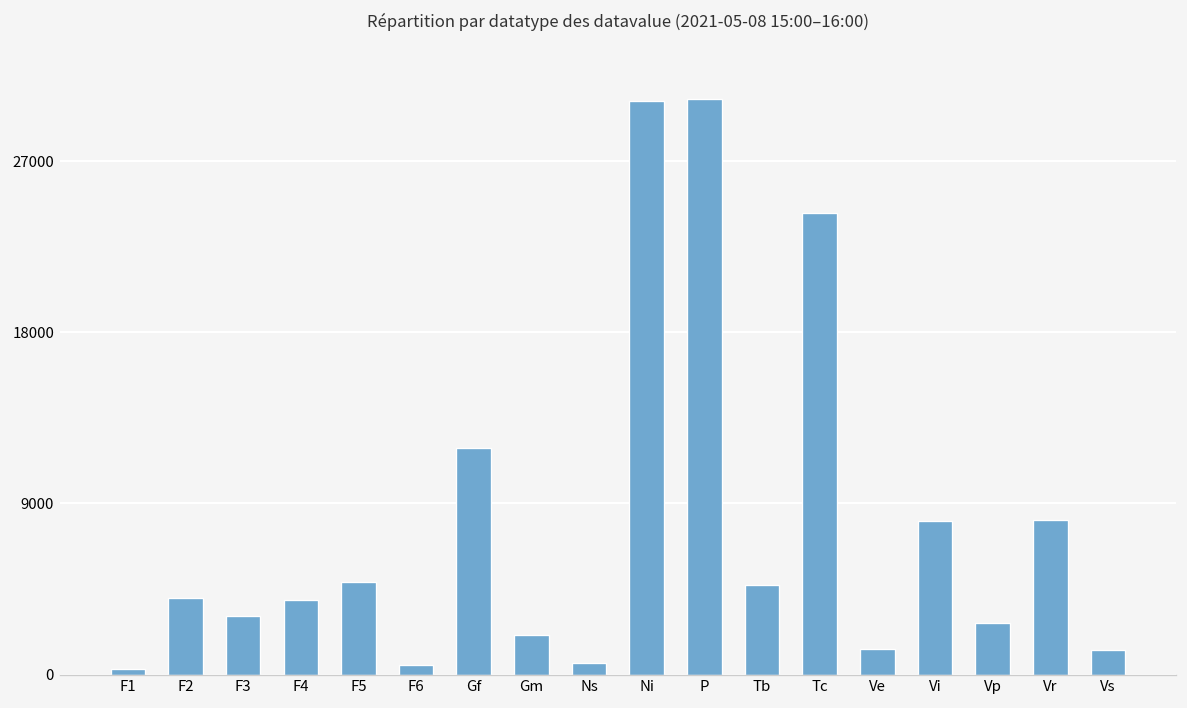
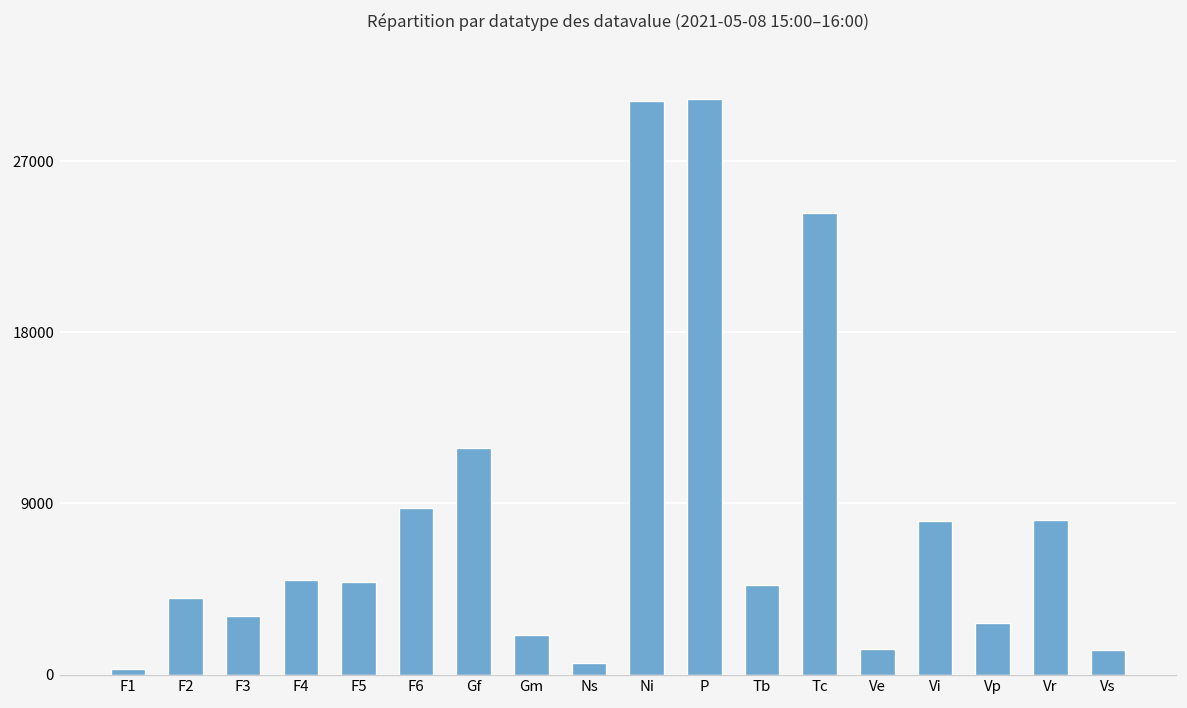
F4: 3900 -> 5000
F6: 500 -> 8800
